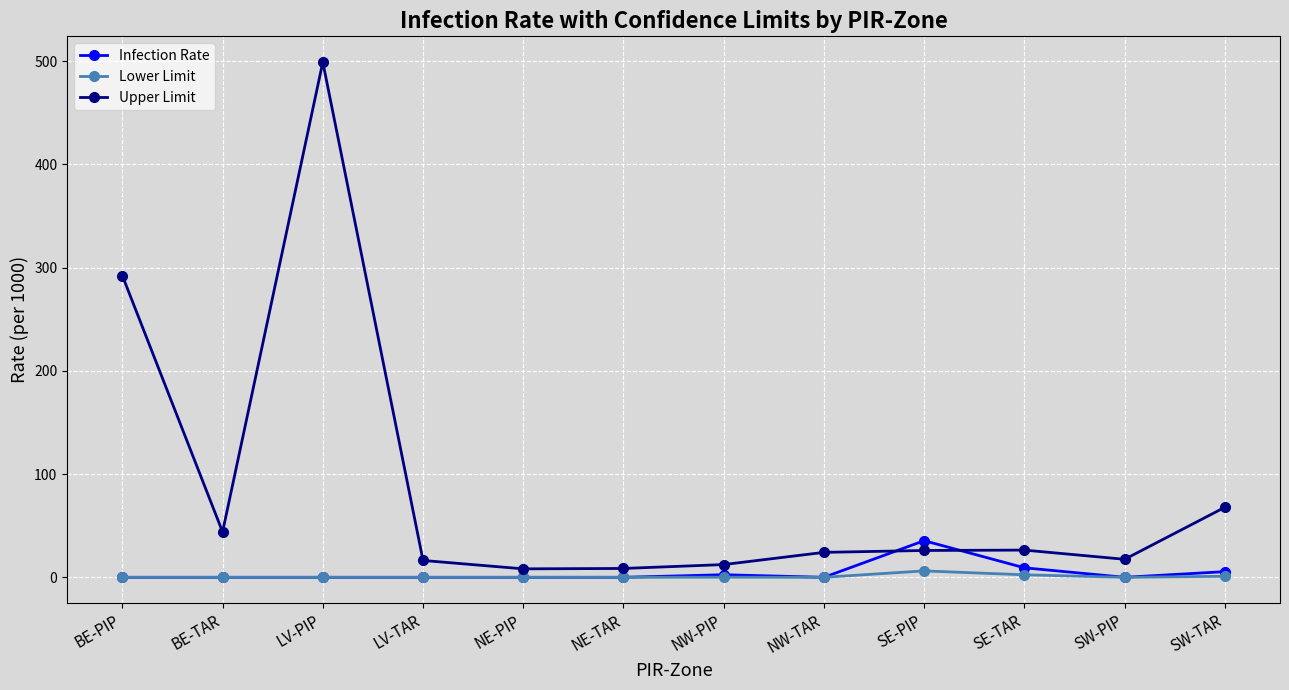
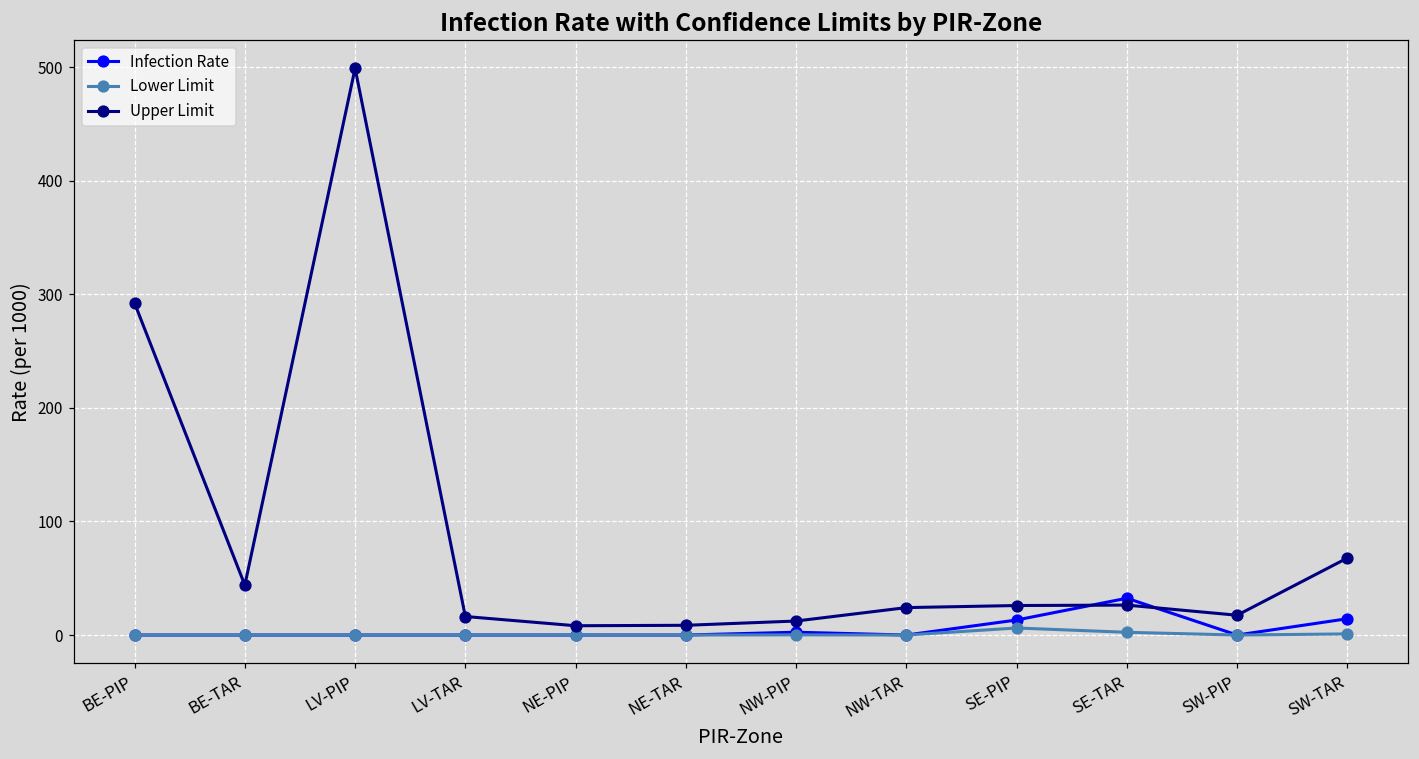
Infection Rate, SE-PIP: 35 -> 13
Infection Rate, SE-TAR: 9 -> 32
Infection Rate, SW-TAR: 5 -> 14
